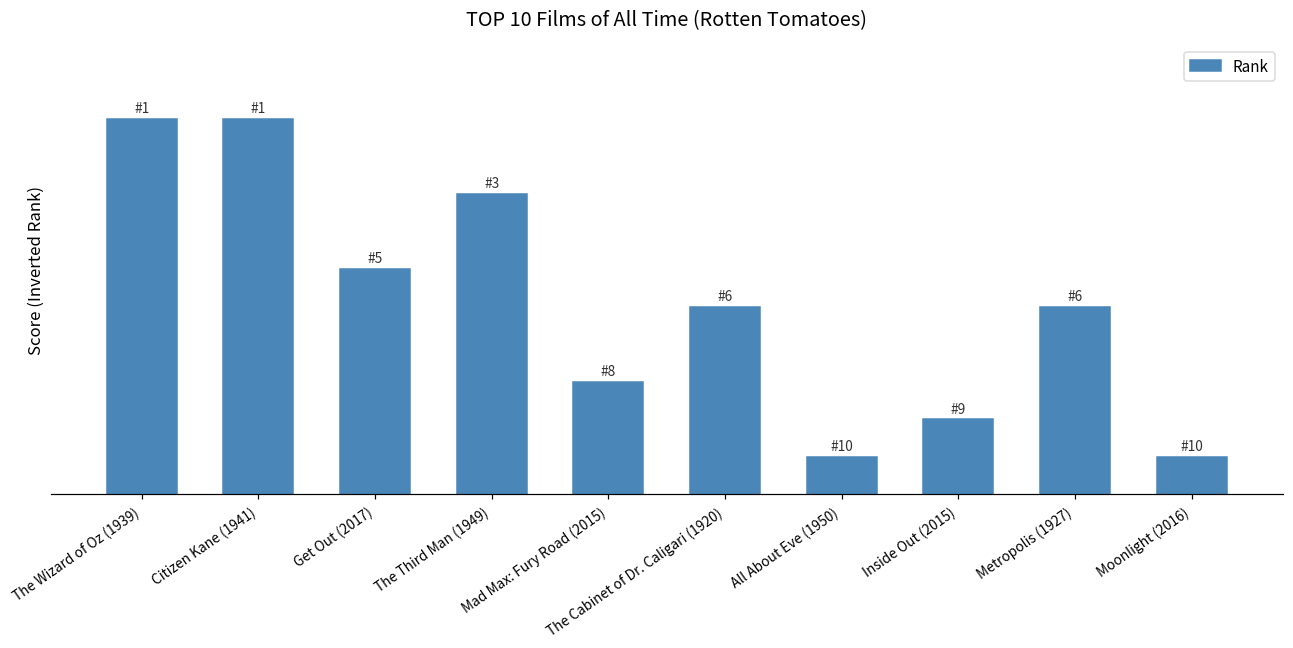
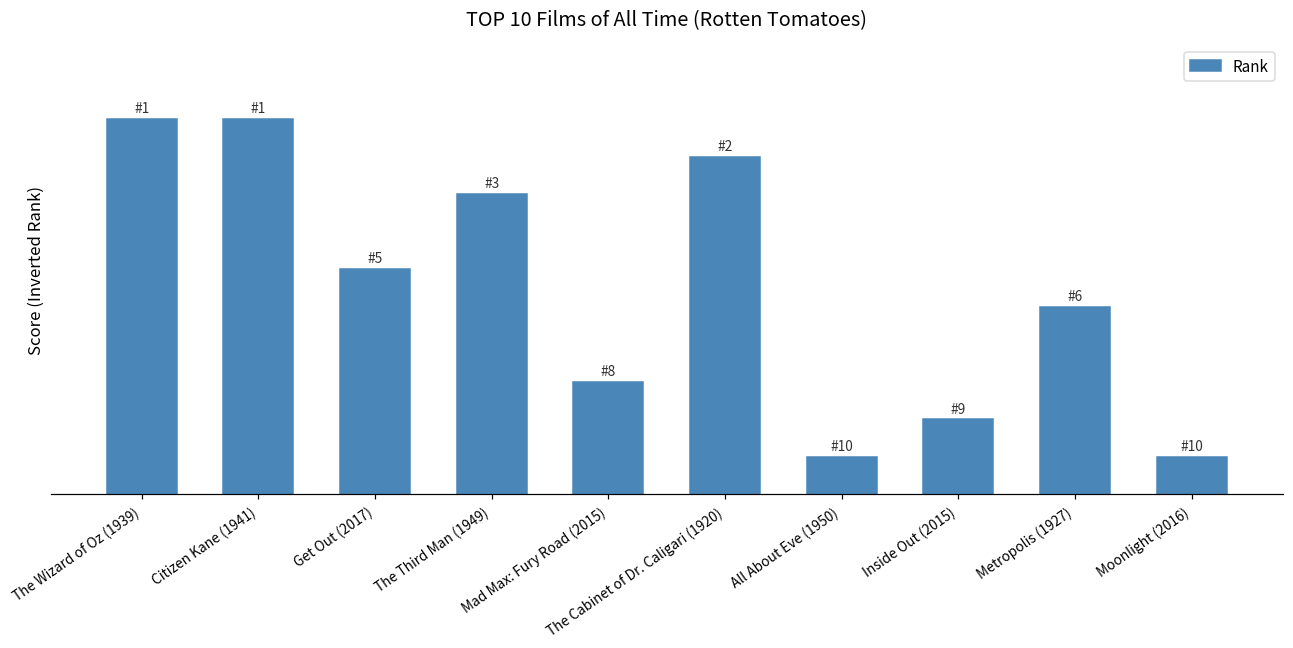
The Cabinet of Dr. Caligari (1920): 6 -> 2
